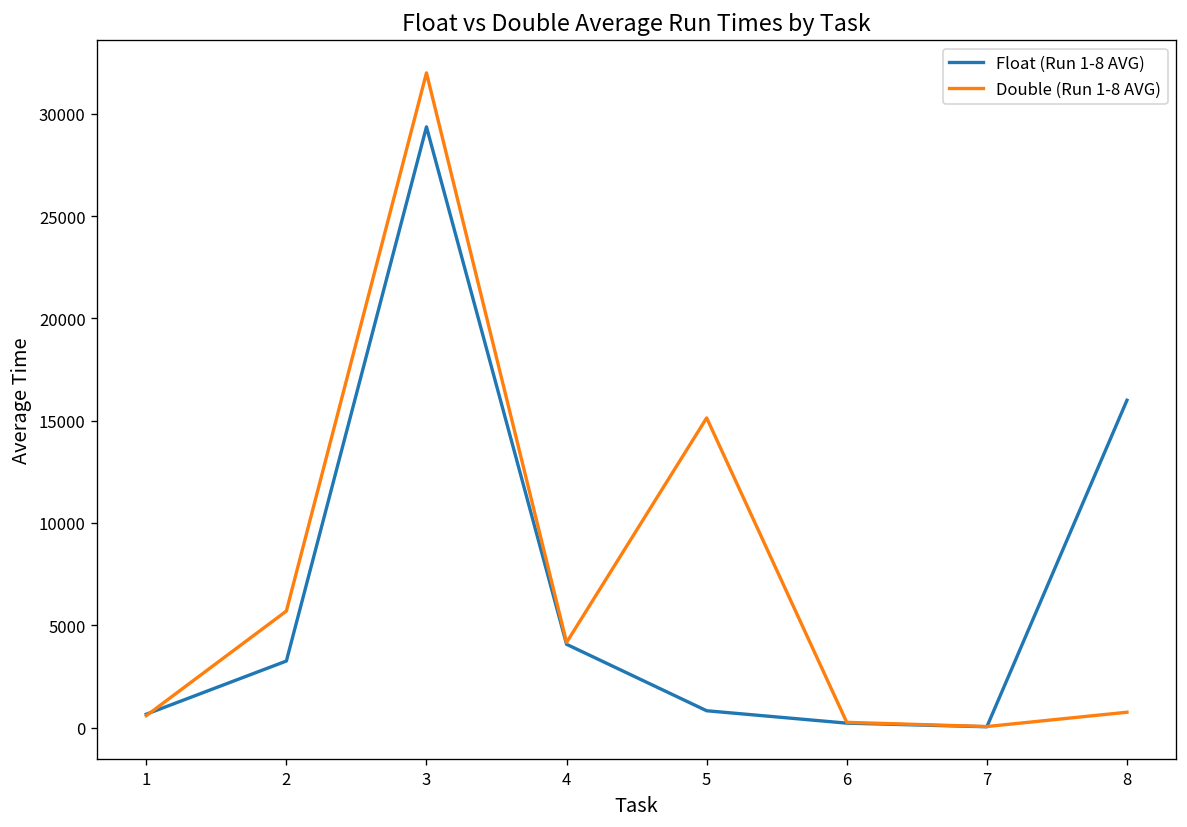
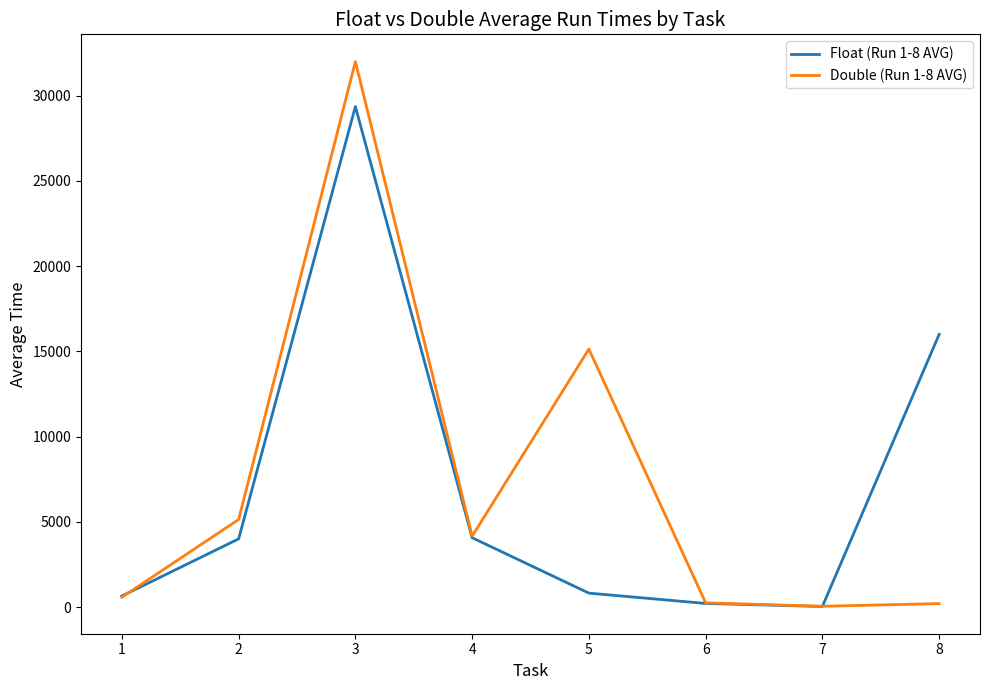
Float (Run 1-8 AVG), 2: 3300 -> 4000
Double (Run 1-8 AVG), 2: 5700 -> 5100
Double (Run 1-8 AVG), 8: 700 -> 200
